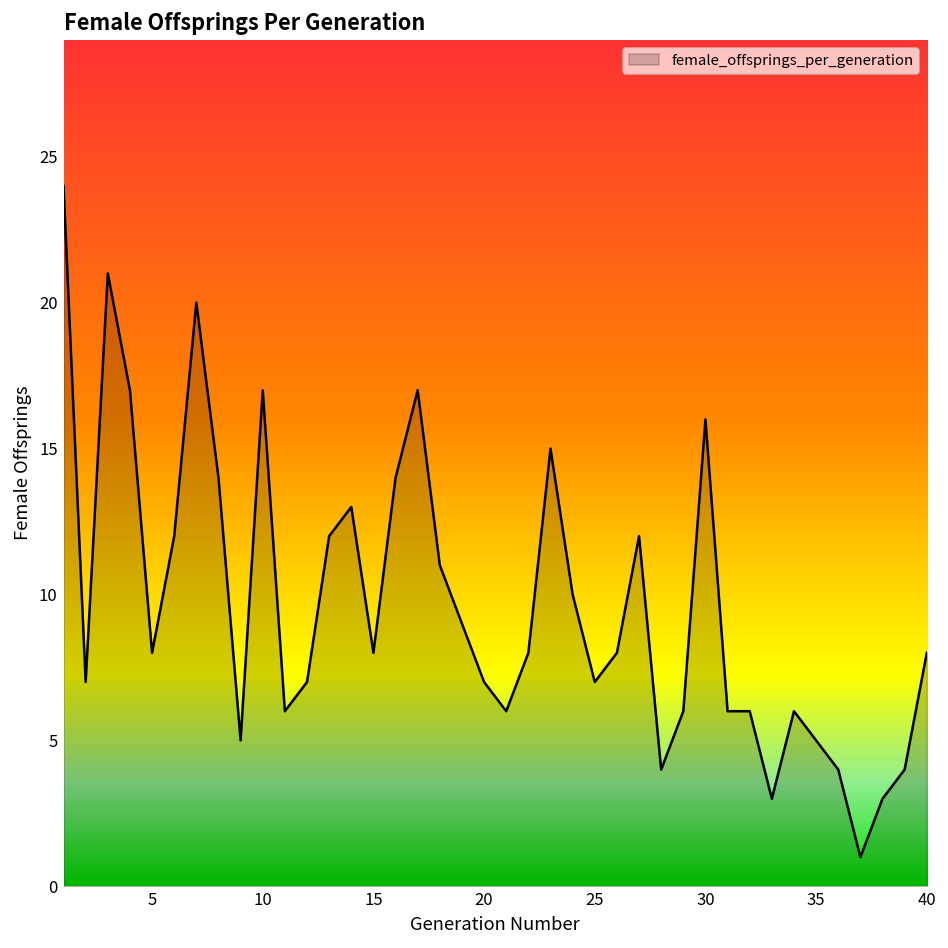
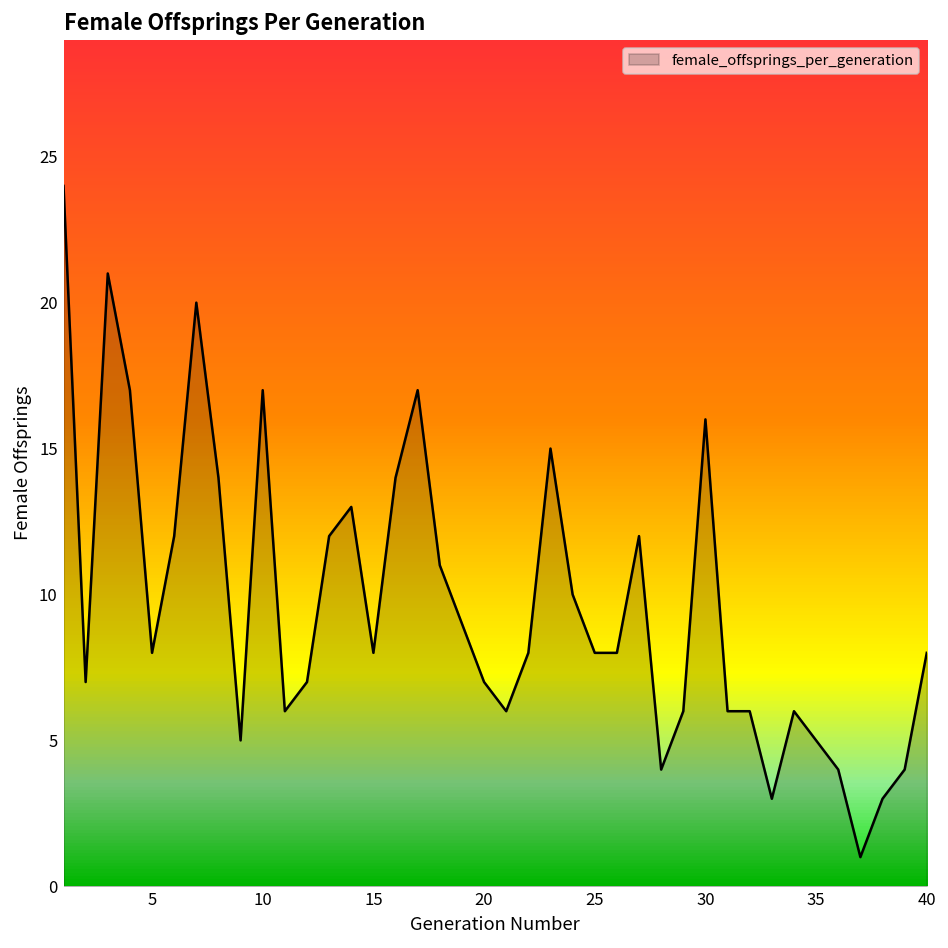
25: 7 -> 8
